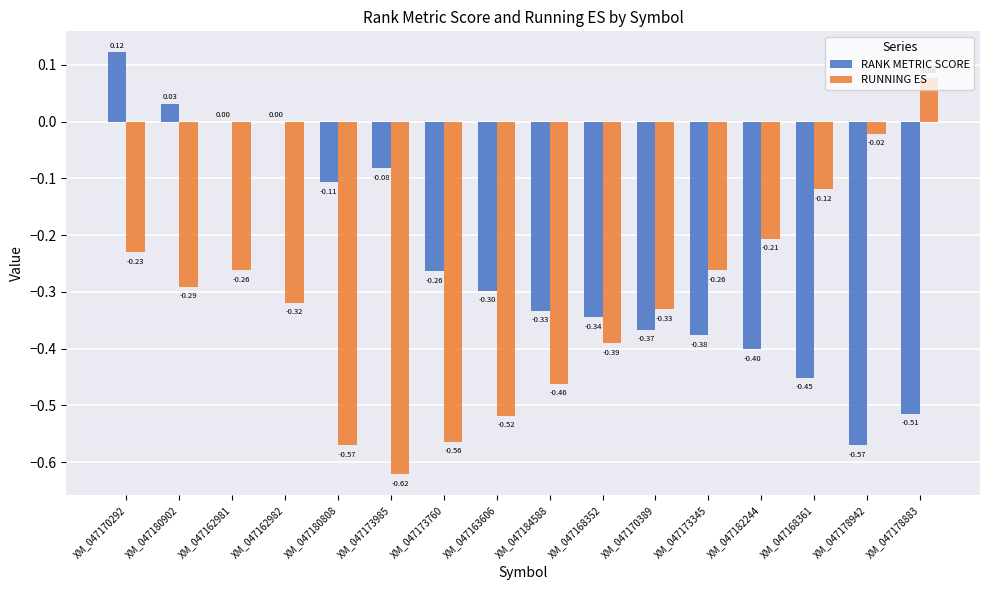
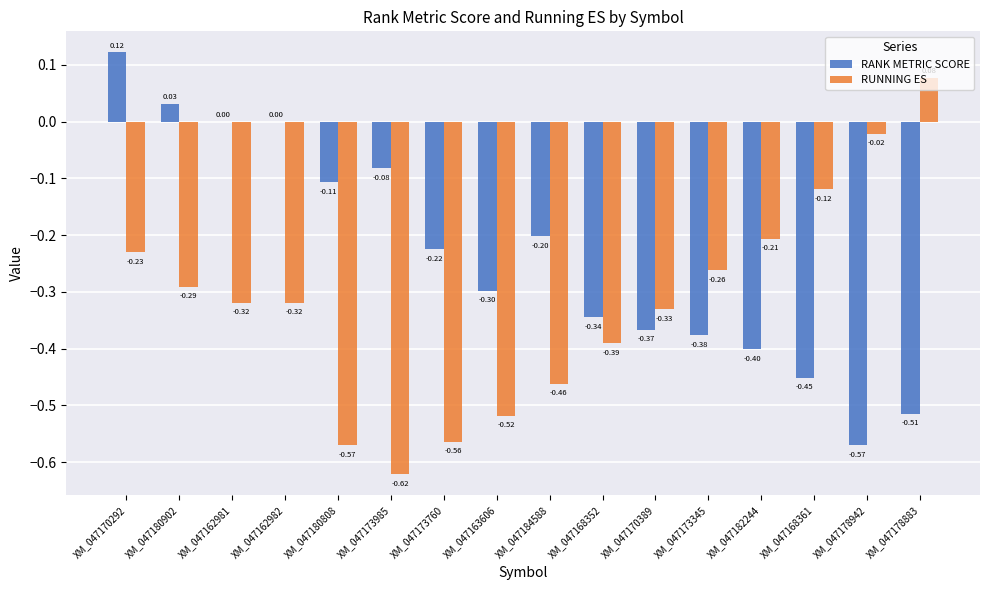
RUNNING ES, XM_047162981: -0.26 -> -0.32
RANK METRIC SCORE, XM_047173760: -0.26 -> -0.22
RANK METRIC SCORE, XM_047184588: -0.33 -> -0.20
